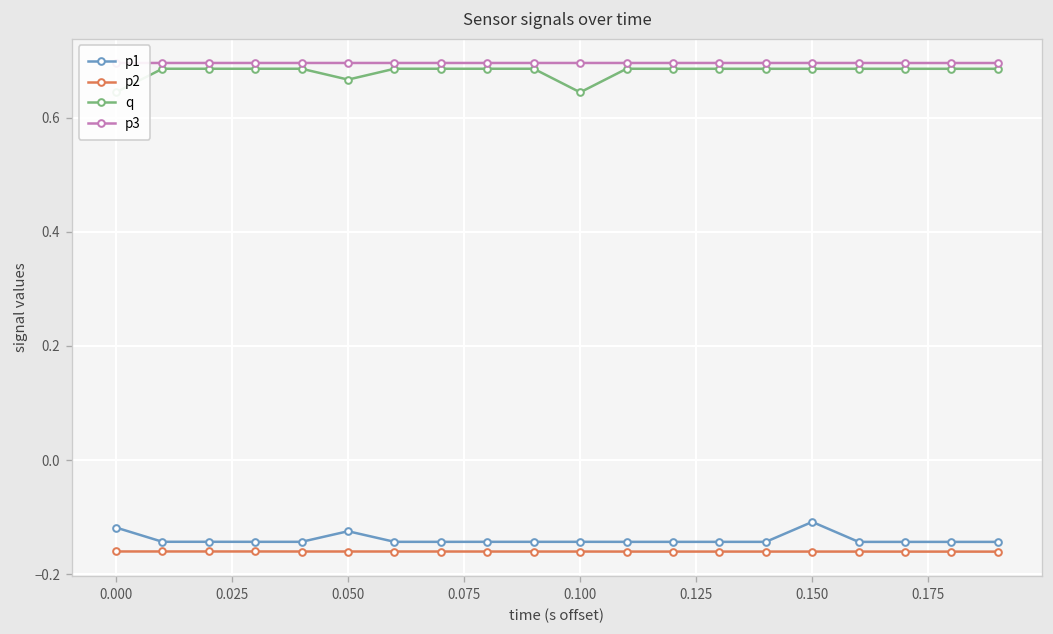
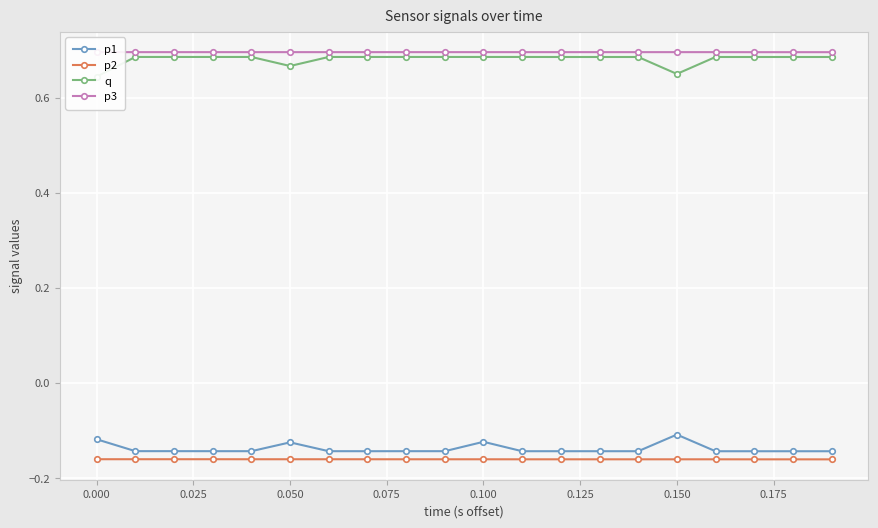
p1, 0.100: -0.14 -> -0.12
q, 0.100: 0.64 -> 0.69
q, 0.150: 0.69 -> 0.65
